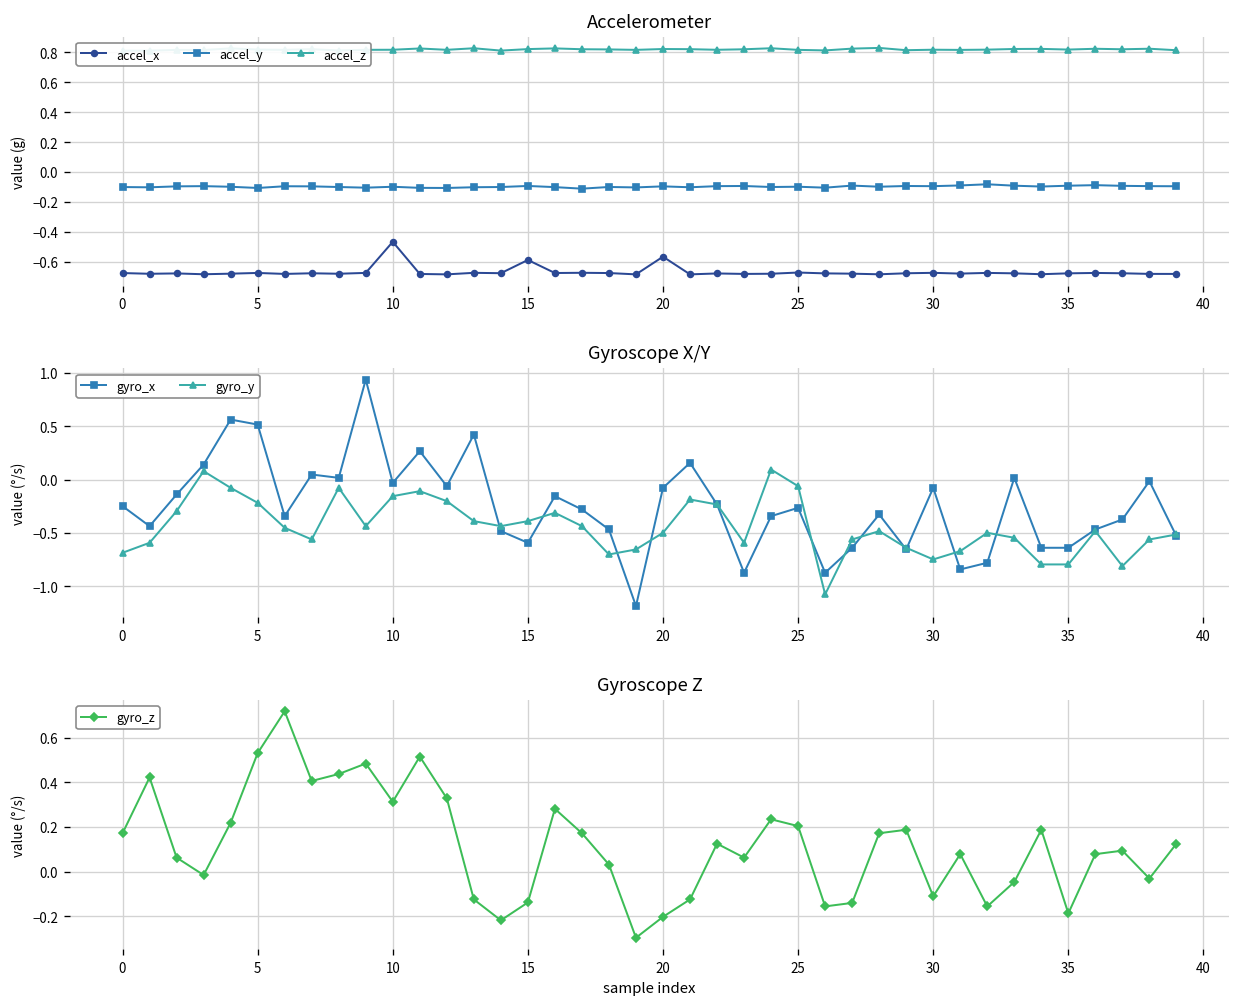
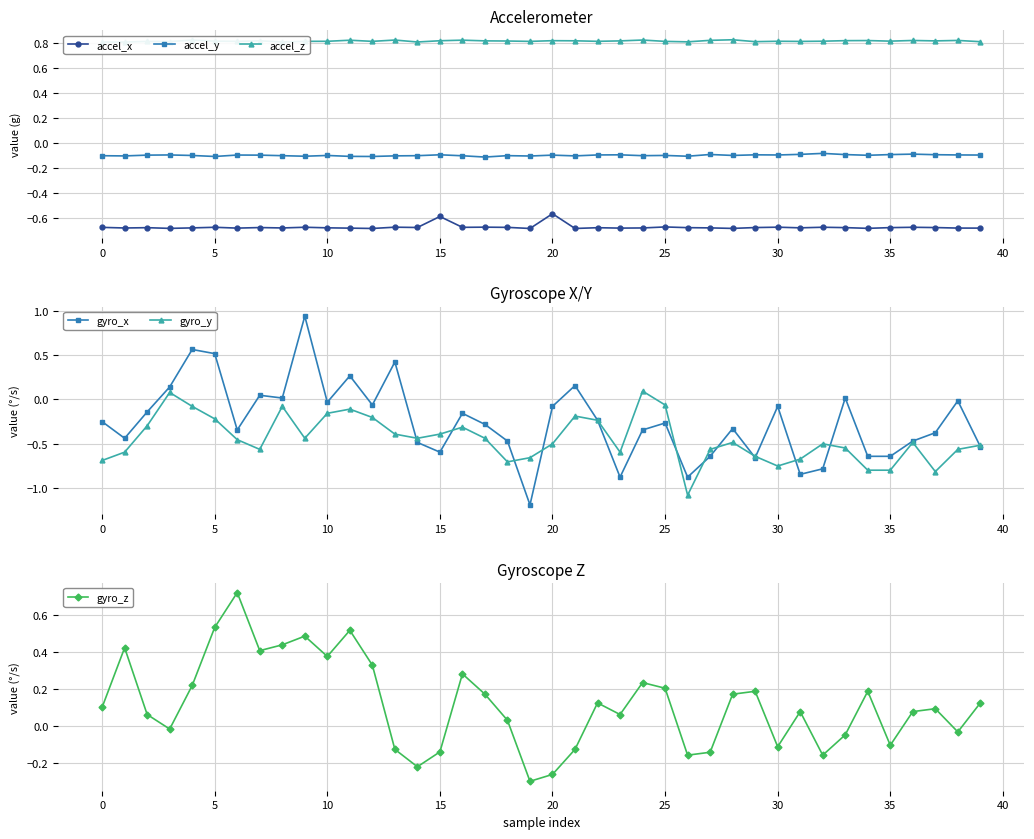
Accelerometer, accel_x, 10: -0.47 -> -0.68
Gyroscope Z, 0: 0.17 -> 0.10
Gyroscope Z, 10: 0.31 -> 0.38
Gyroscope Z, 20: -0.20 -> -0.26
Gyroscope Z, 35: -0.19 -> -0.10
